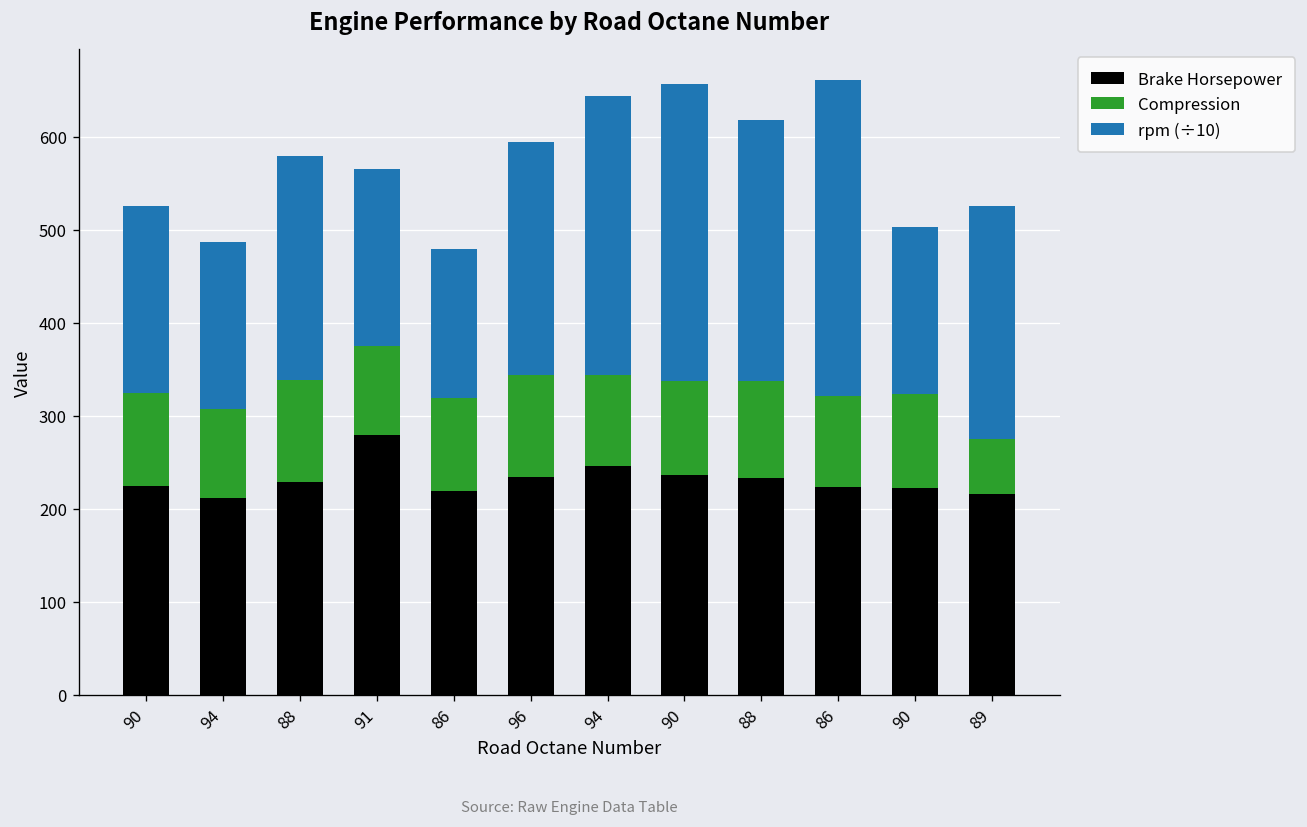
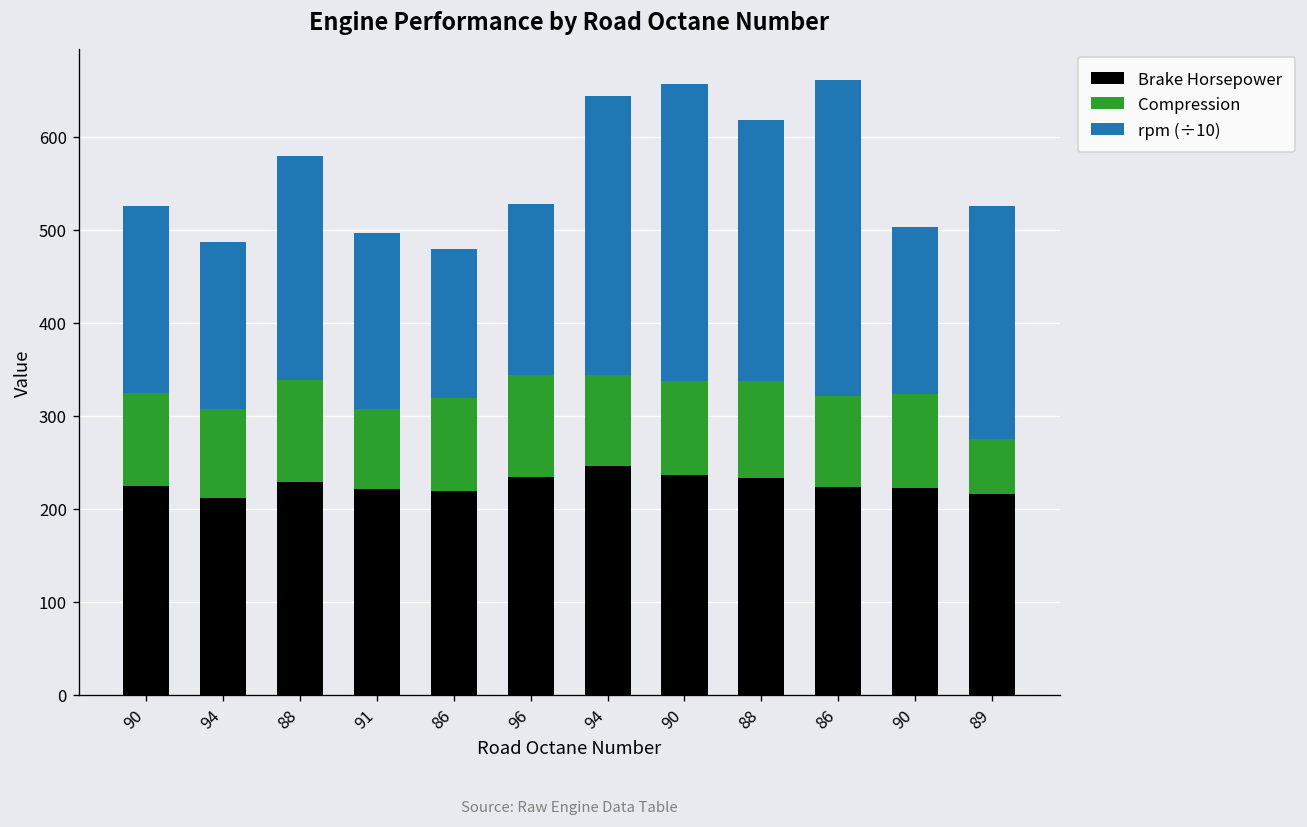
Brake Horsepower, 91: 280 -> 220
Compression, 91: 100 -> 90
rpm (÷10), 96: 250 -> 180
